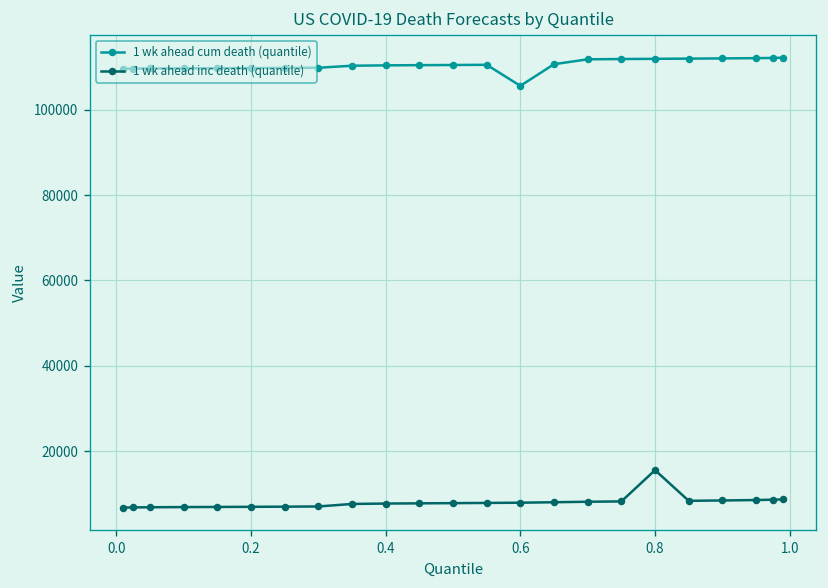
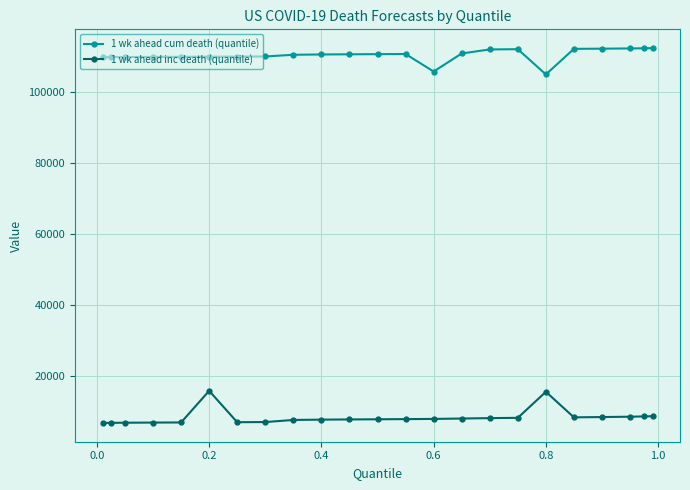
1 wk ahead inc death (quantile), 0.2: 7000 -> 16000
1 wk ahead cum death (quantile), 0.8: 112000 -> 105000
